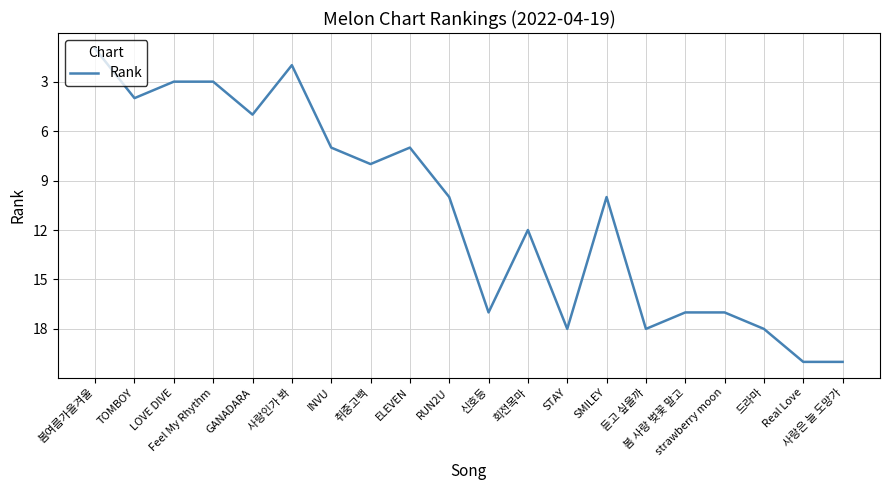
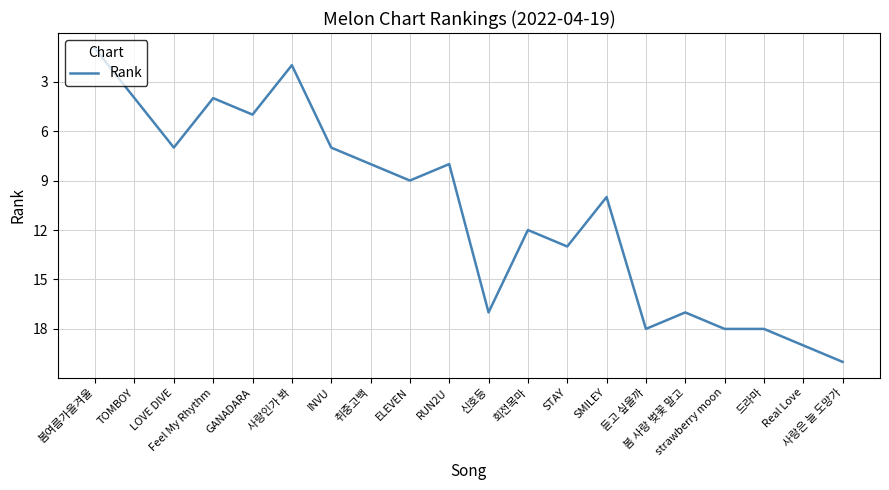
LOVE DIVE: 3 -> 7
Feel My Rhythm: 3 -> 4
ELEVEN: 7 -> 9
RUN2U: 10 -> 8
STAY: 18 -> 13
strawberry moon: 17 -> 18
Real Love: 20 -> 19
